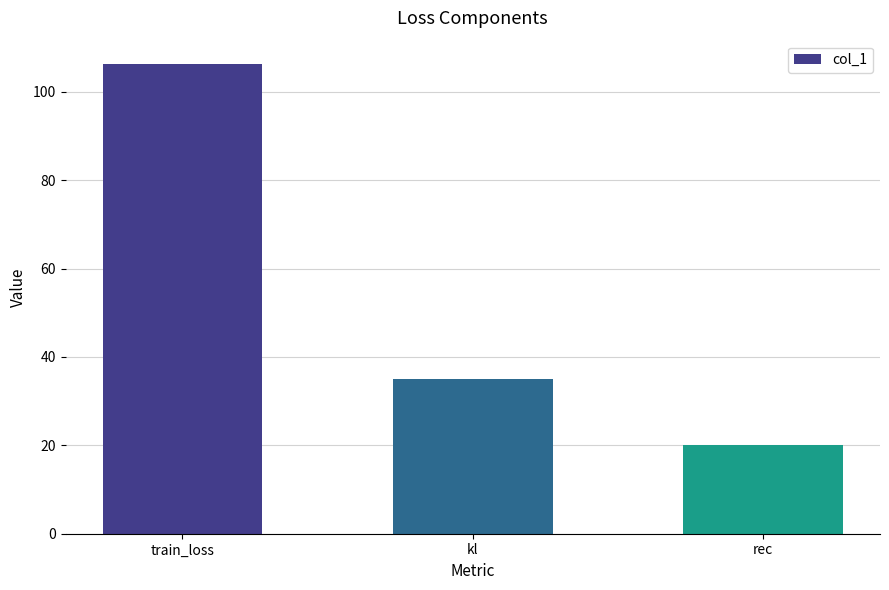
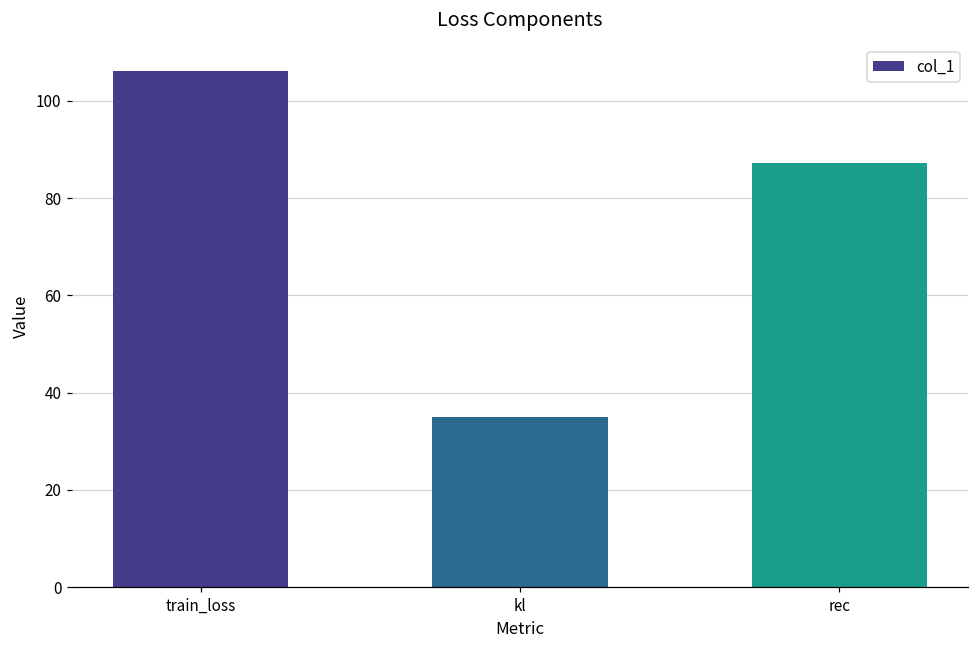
rec: 20 -> 87
